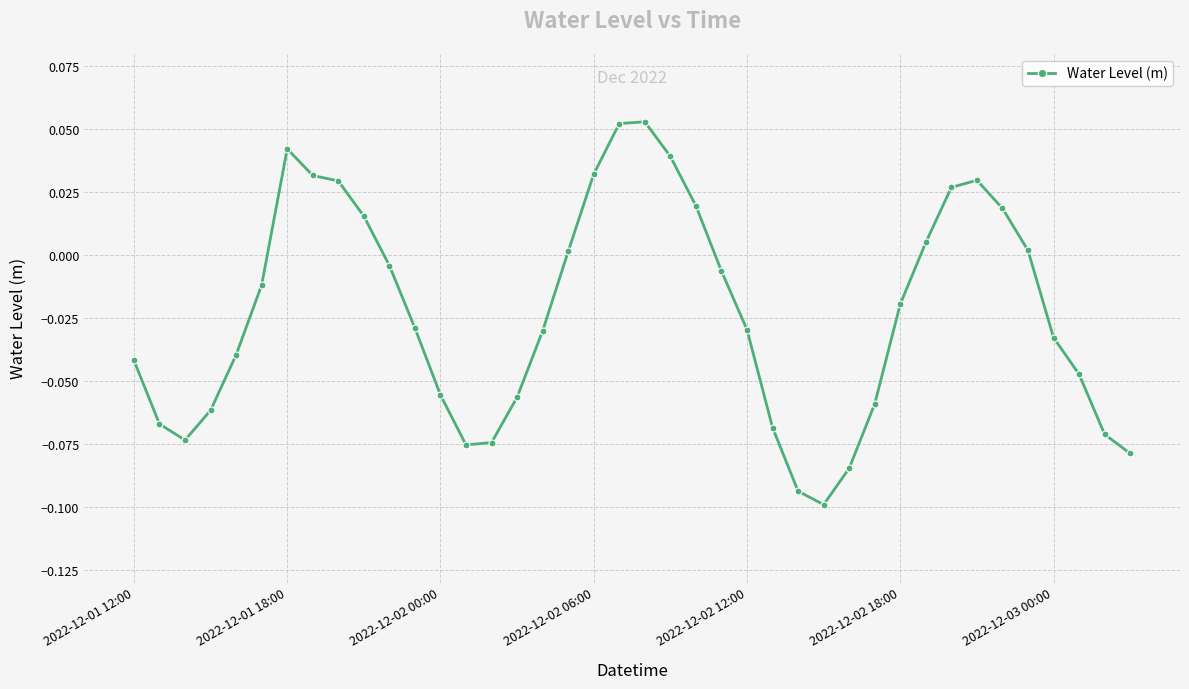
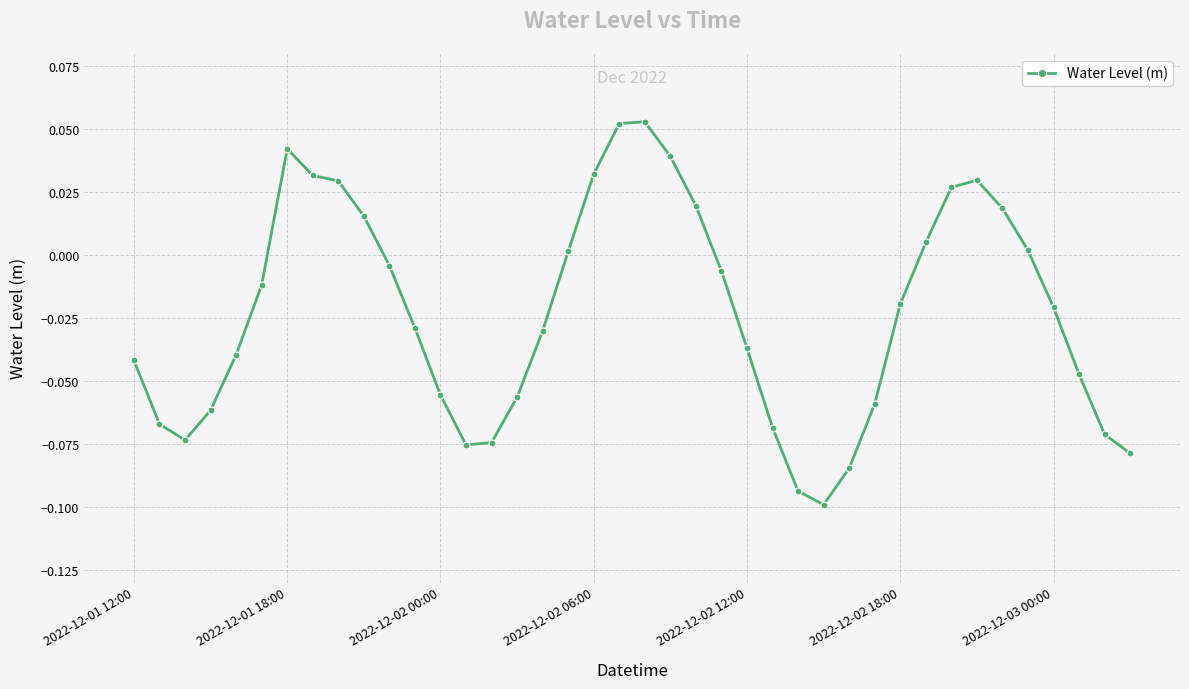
2022-12-02 12:00: -0.030 -> -0.037
2022-12-03 00:00: -0.033 -> -0.021
